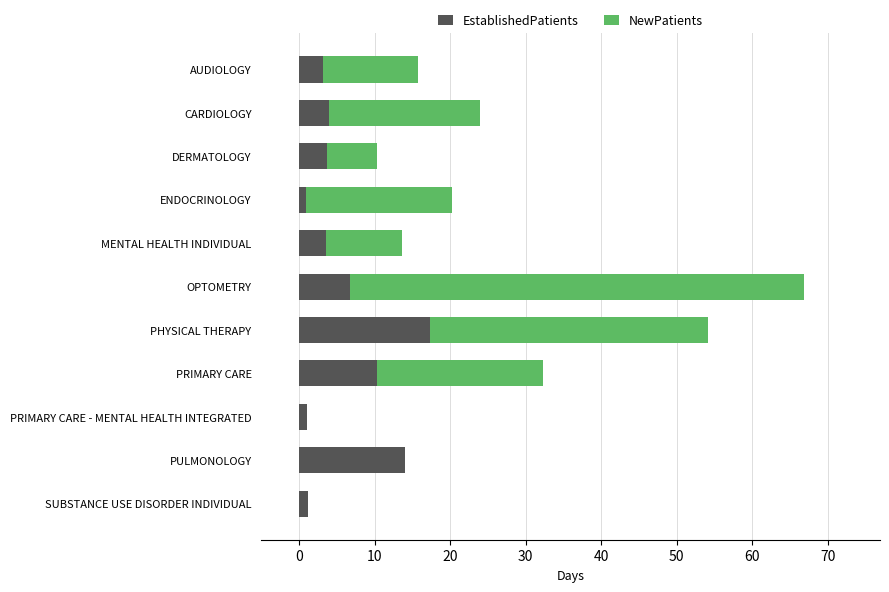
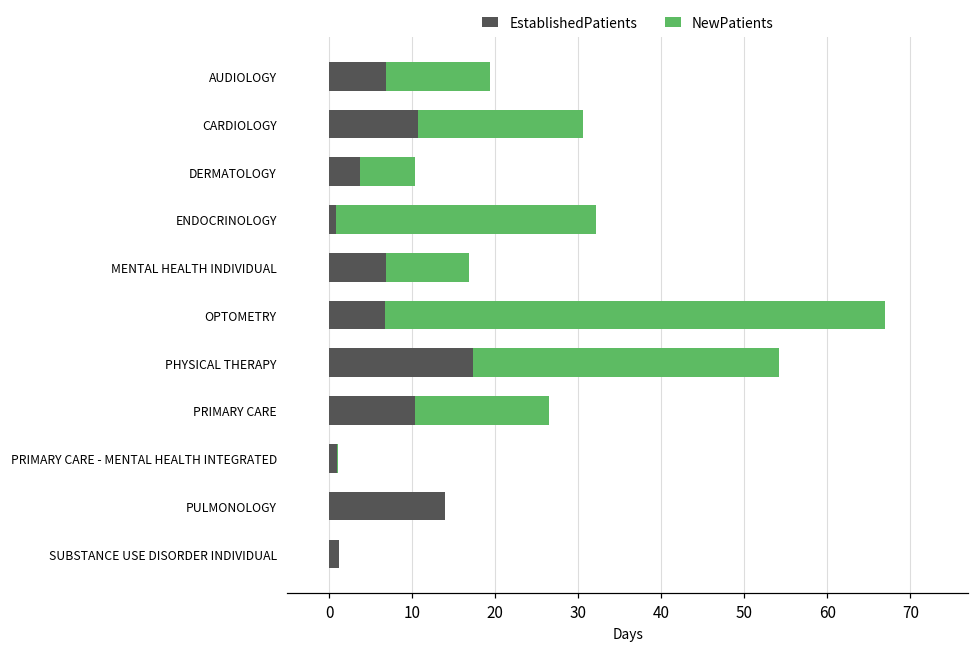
EstablishedPatients, AUDIOLOGY: 3 -> 7
EstablishedPatients, CARDIOLOGY: 4 -> 11
NewPatients, ENDOCRINOLOGY: 19 -> 31
EstablishedPatients, MENTAL HEALTH INDIVIDUAL: 4 -> 7
NewPatients, PRIMARY CARE: 22 -> 16
